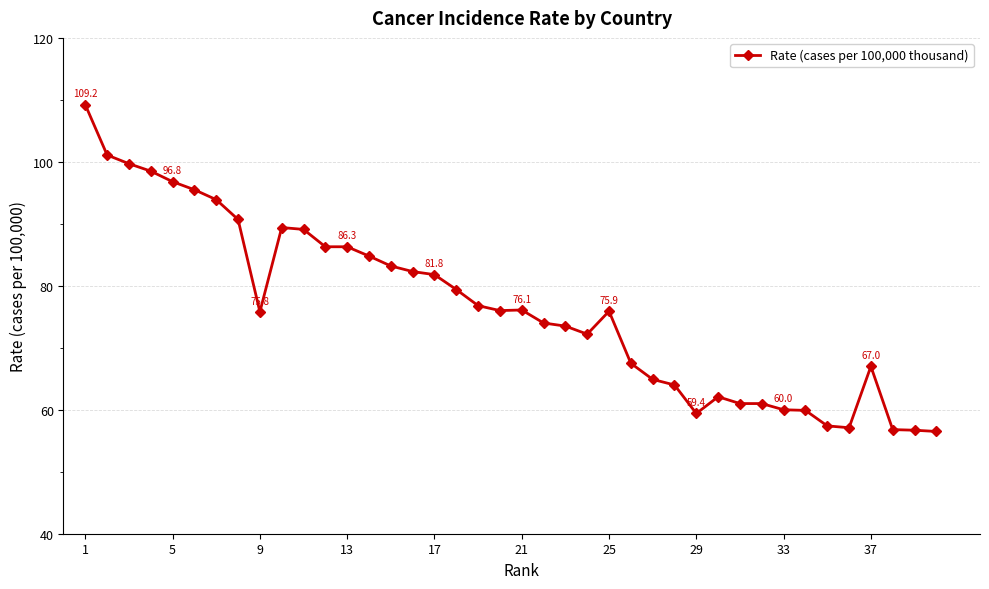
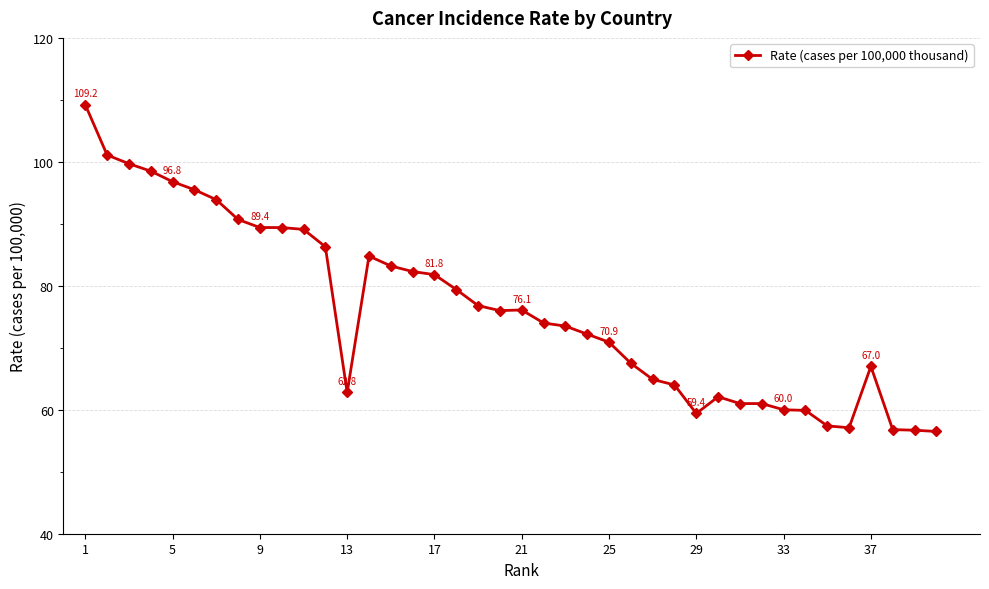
9: 75.8 -> 89.4
13: 86.3 -> 62.8
25: 75.9 -> 70.9
